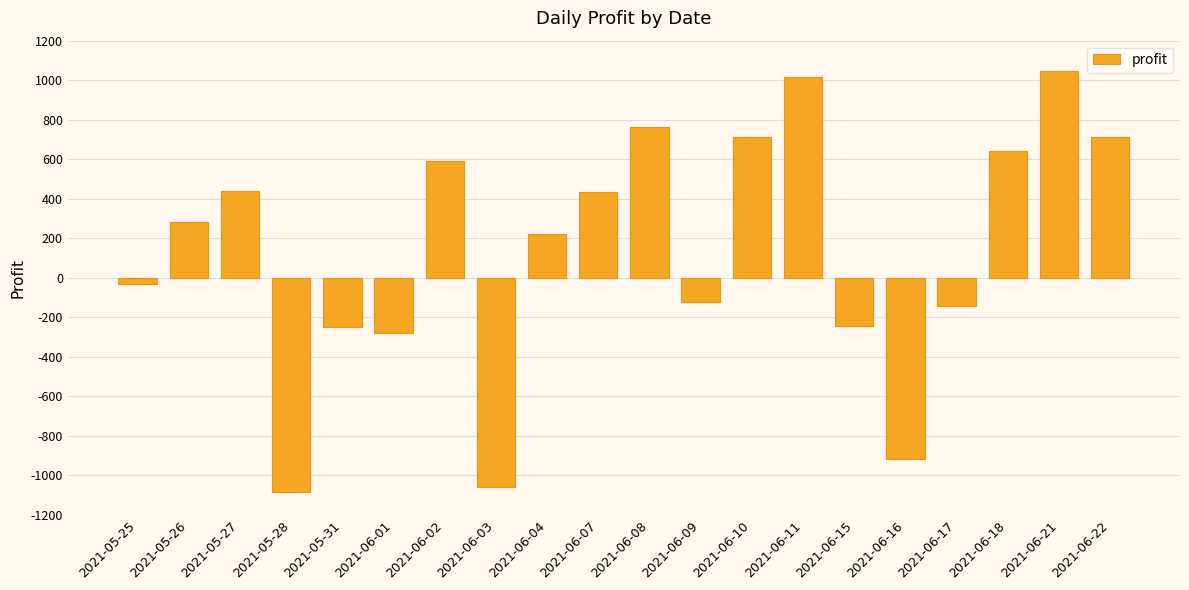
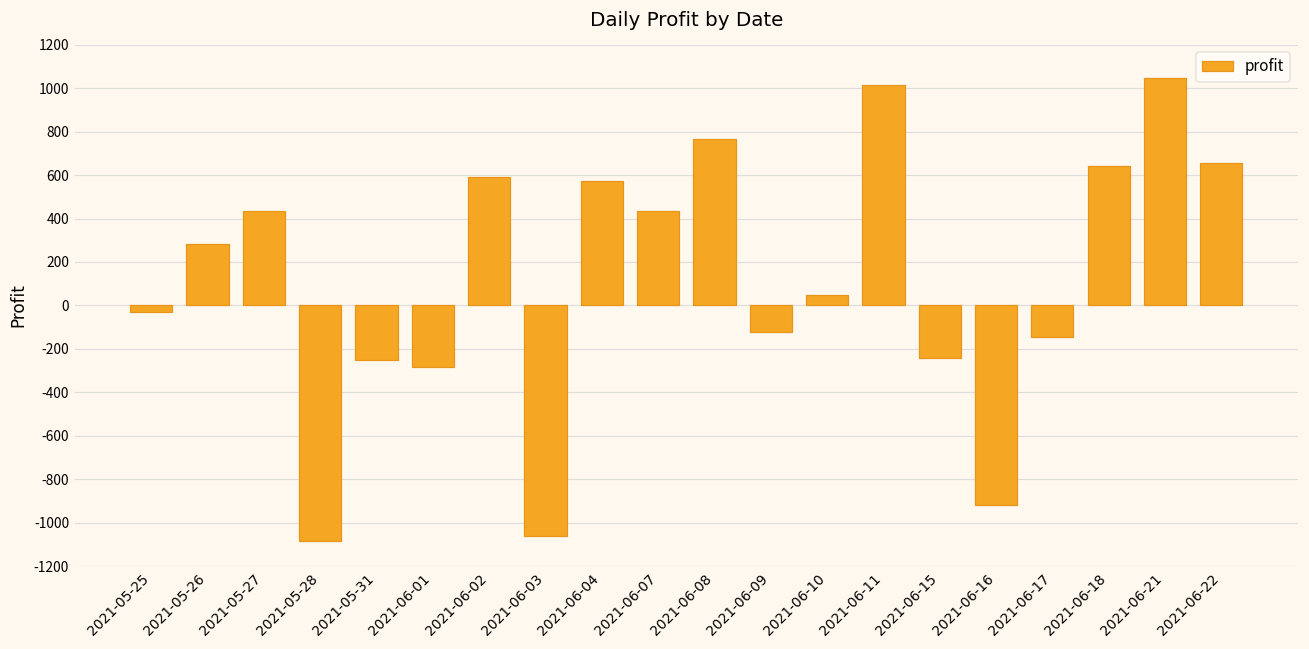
2021-06-04: 220 -> 570
2021-06-10: 710 -> 50
2021-06-22: 710 -> 650
